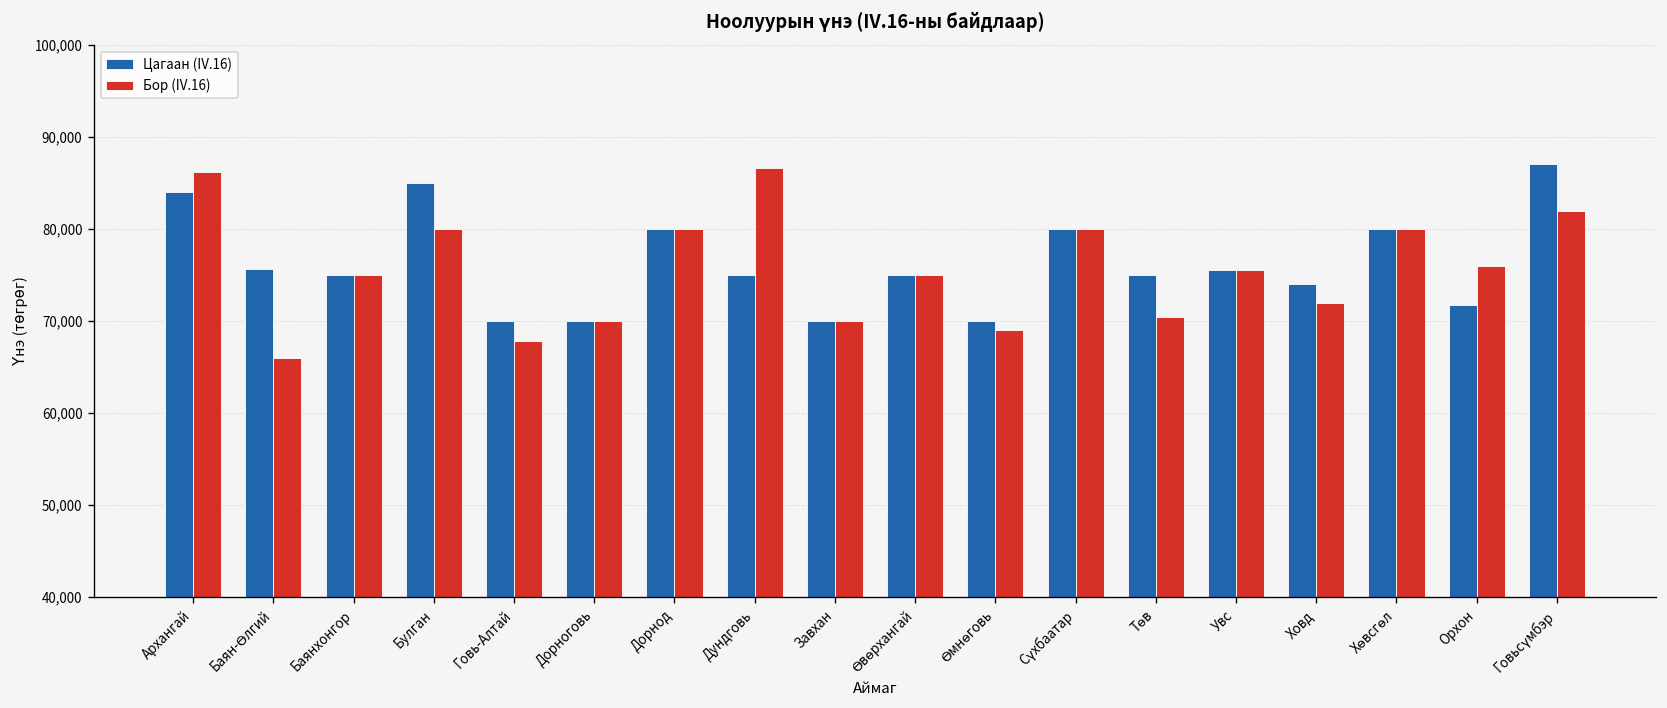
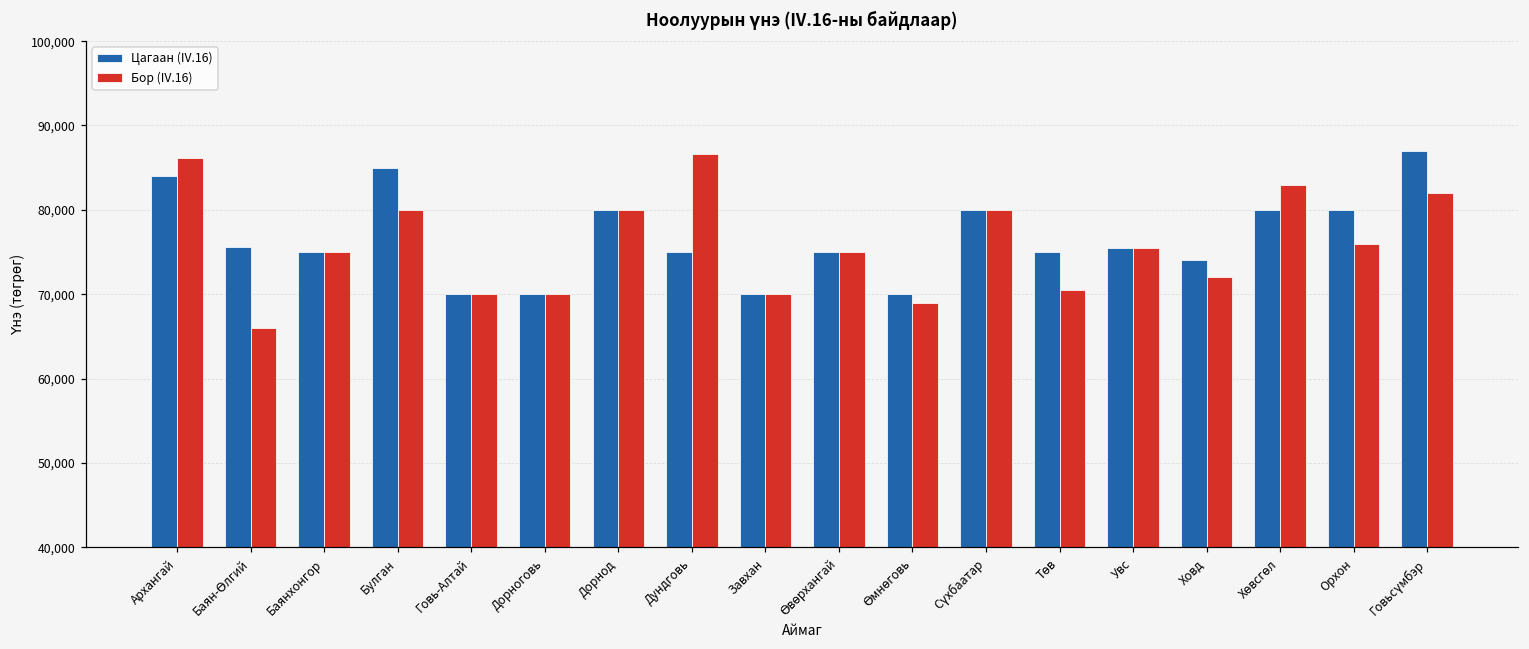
Бор (IV.16), Говь-Алтай: 68,000 -> 70,000
Бор (IV.16), Хөвсгөл: 80,000 -> 83,000
Цагаан (IV.16), Орхон: 72,000 -> 80,000
